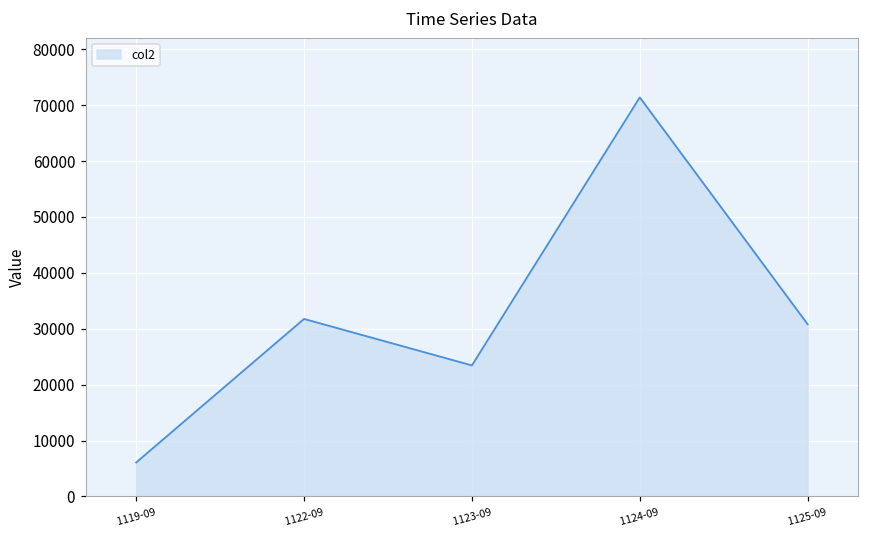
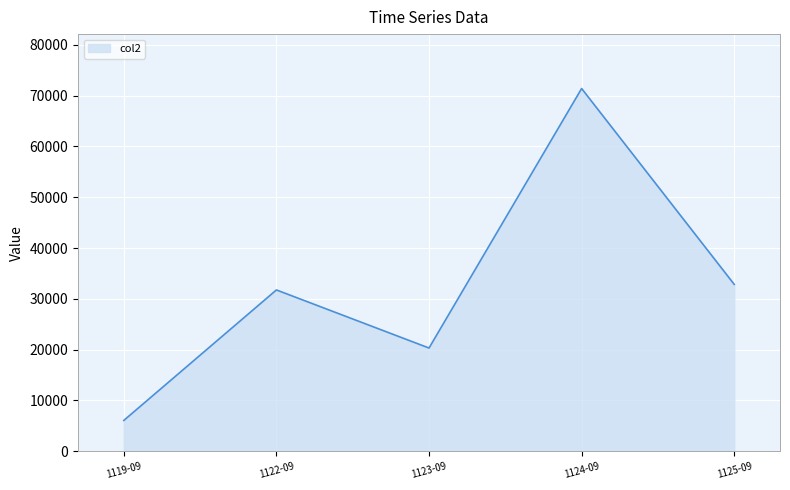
1123-09: 23000 -> 20000
1125-09: 31000 -> 33000
